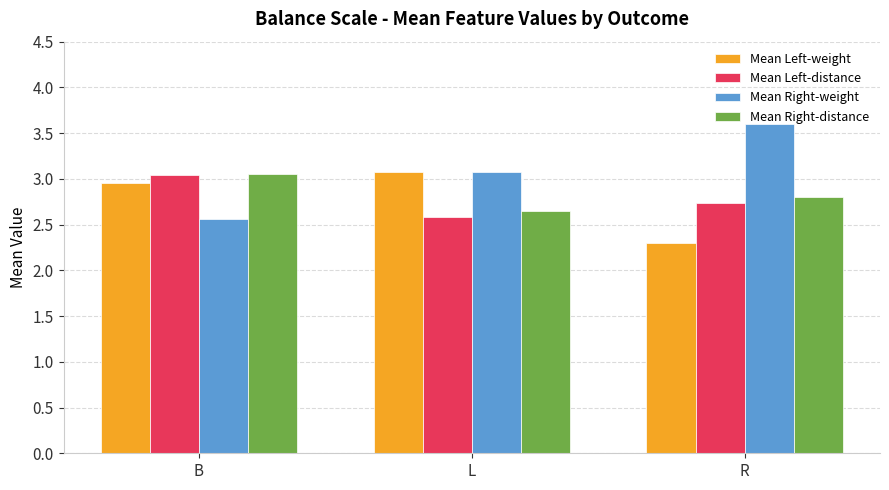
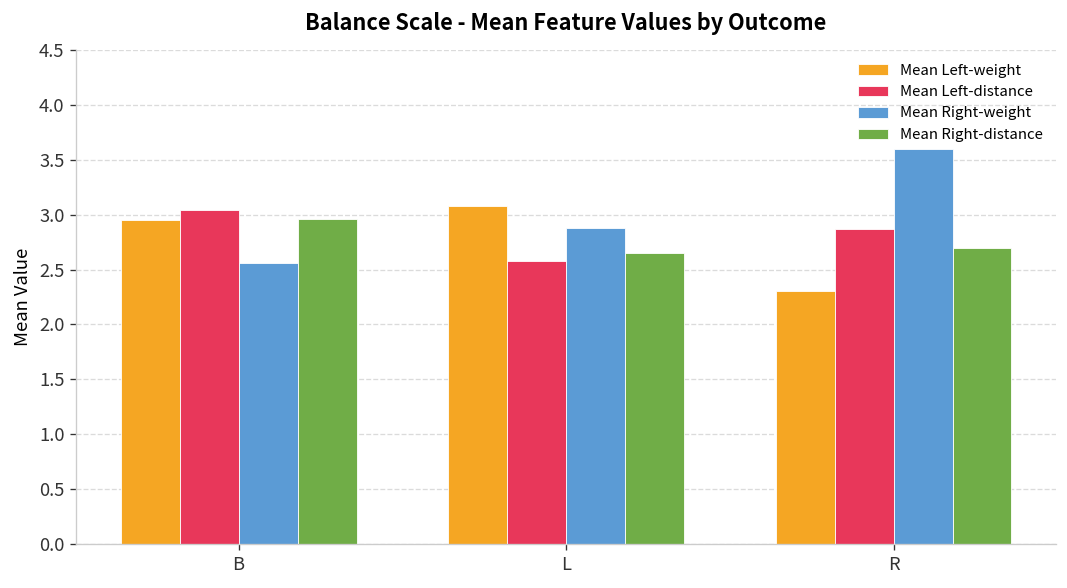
Mean Right-distance, B: 3.1 -> 3.0
Mean Right-weight, L: 3.1 -> 2.9
Mean Left-distance, R: 2.7 -> 2.9
Mean Right-distance, R: 2.8 -> 2.7
